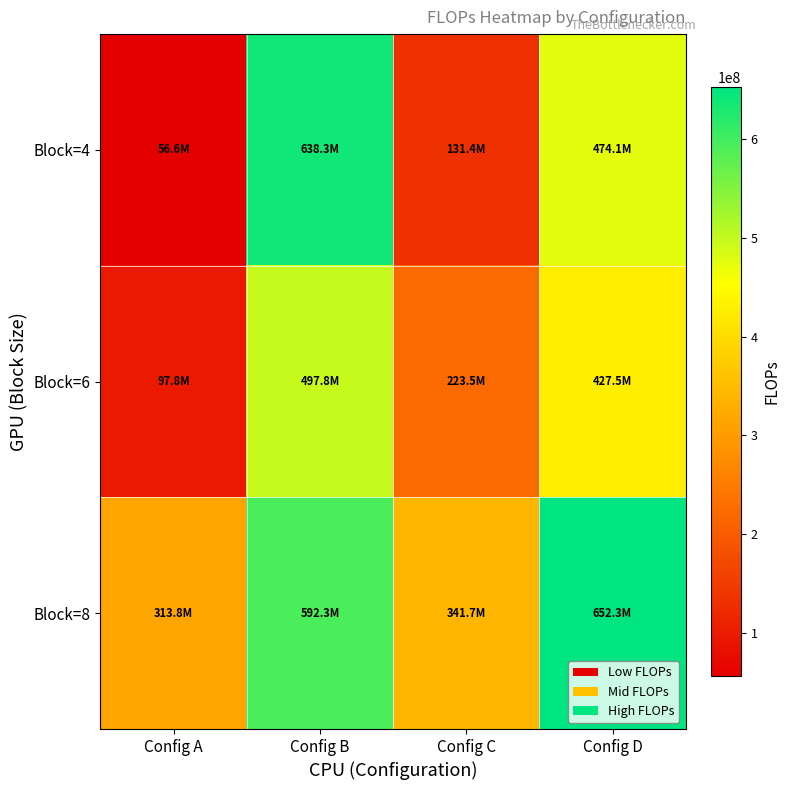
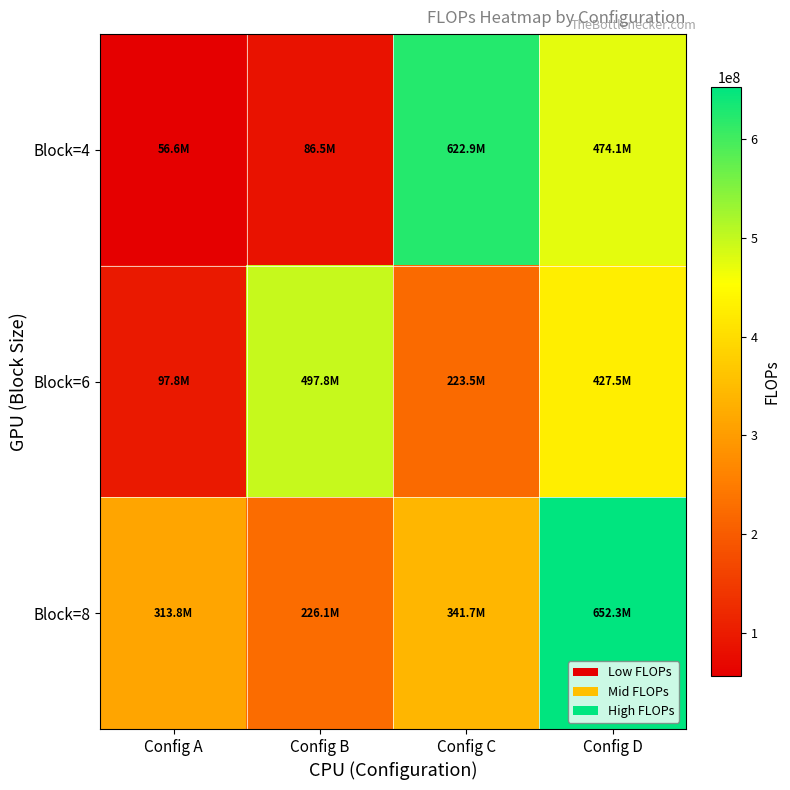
Block=4, Config B: 638.3M -> 86.5M
Block=4, Config C: 131.4M -> 622.9M
Block=8, Config B: 592.3M -> 226.1M
